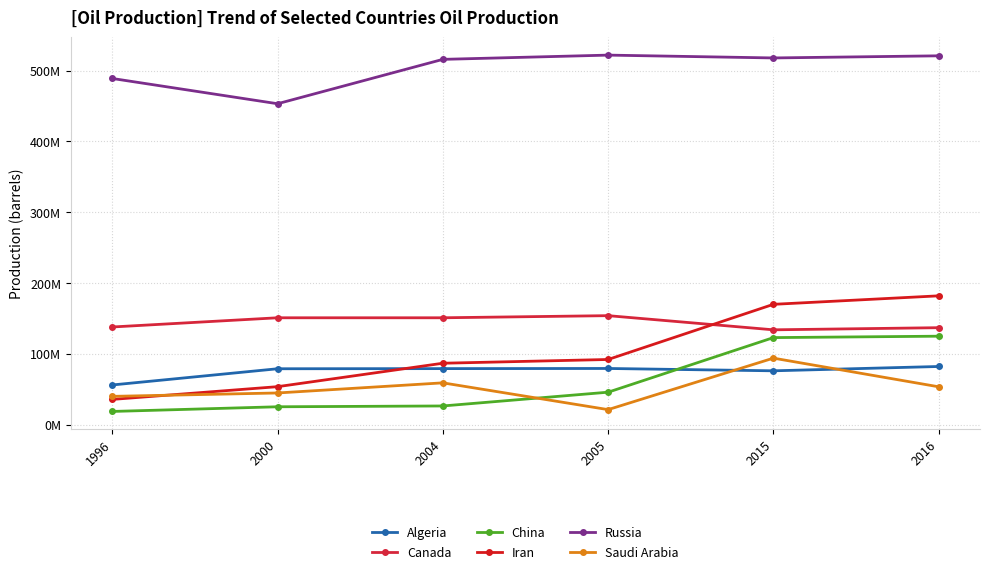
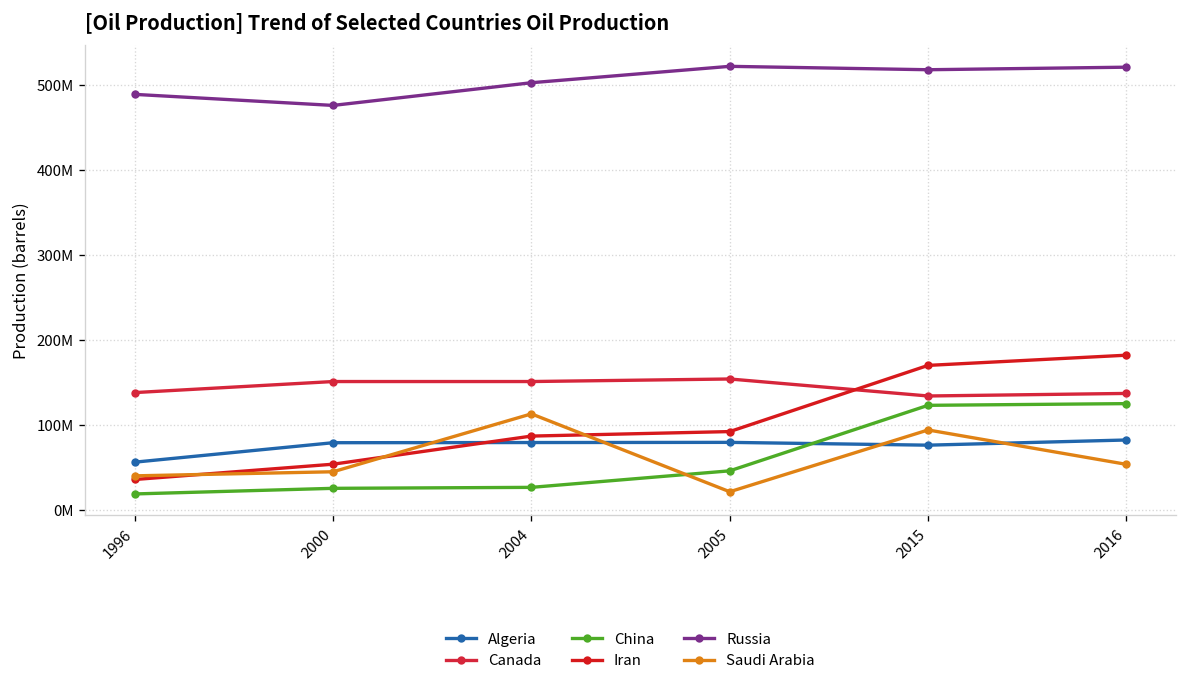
Russia, 2000: 450000000 -> 480000000
Russia, 2004: 520000000 -> 500000000
Saudi Arabia, 2004: 60000000 -> 110000000
